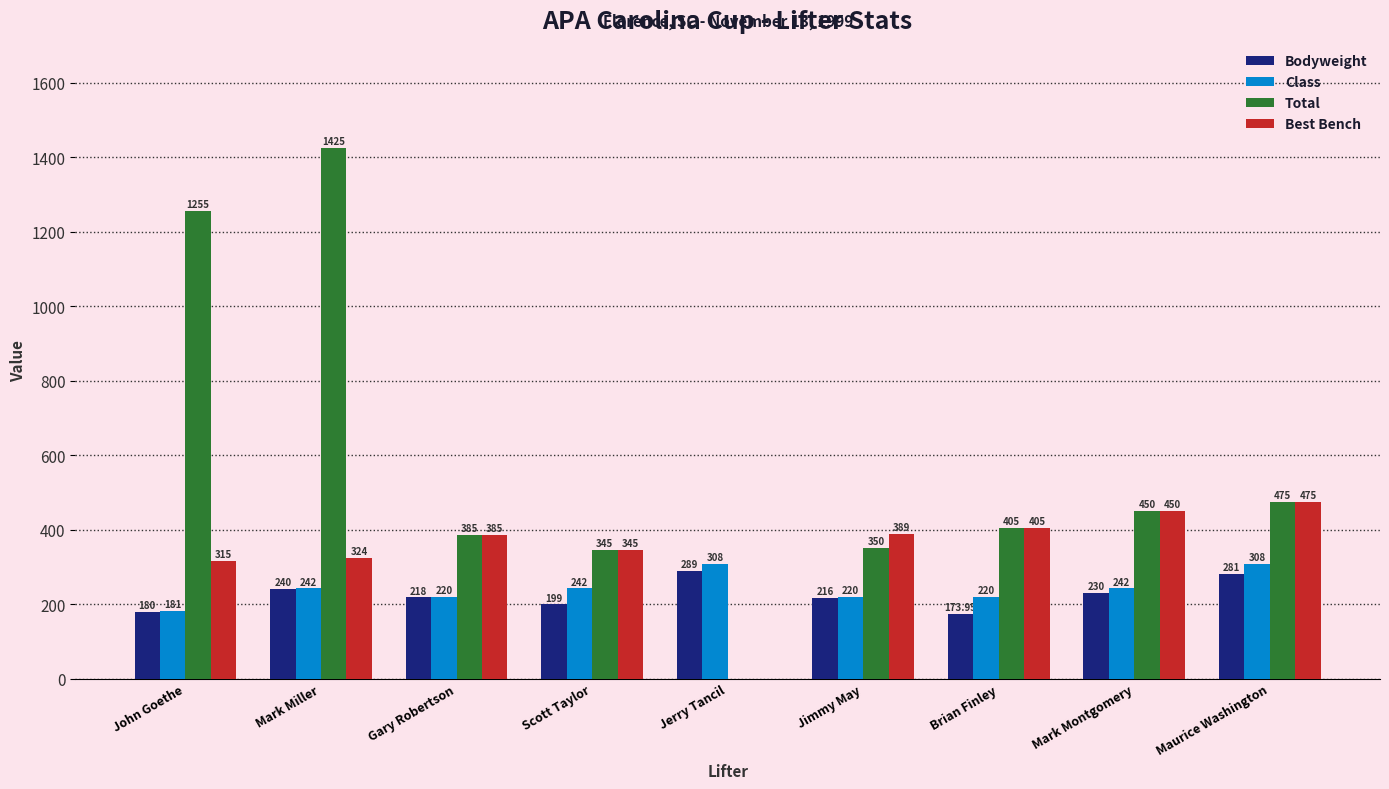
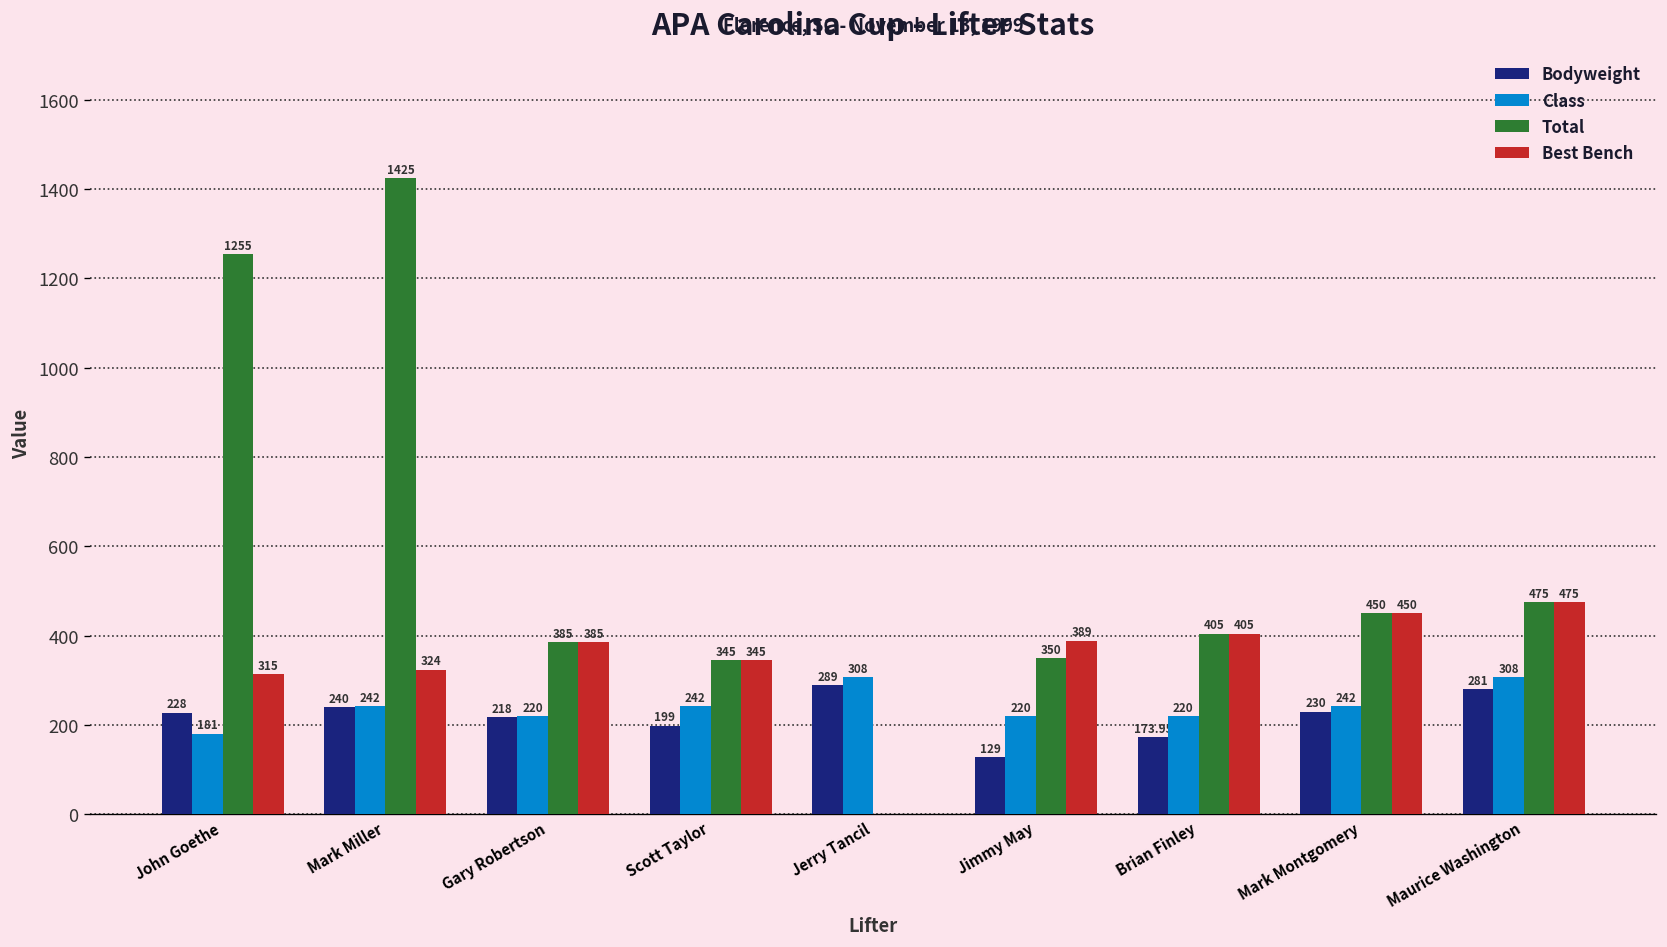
Bodyweight, John Goethe: 180 -> 228
Bodyweight, Jimmy May: 216 -> 129
